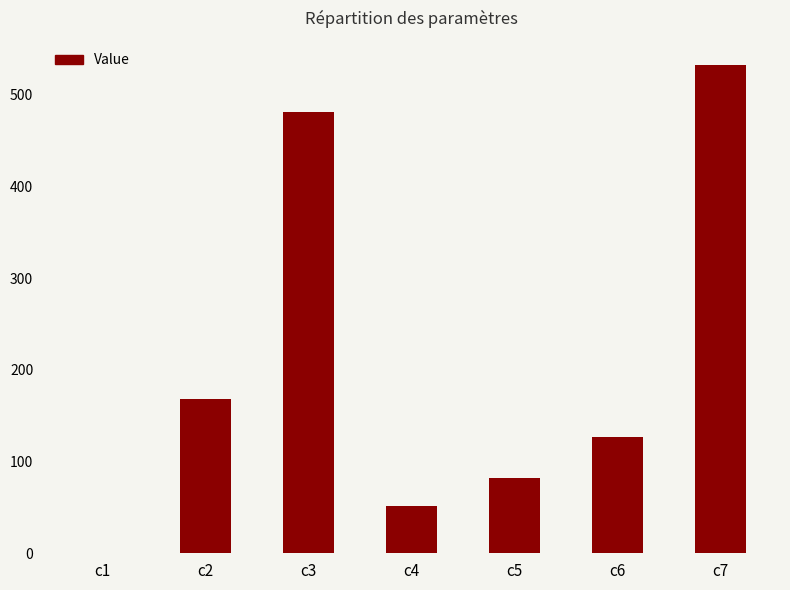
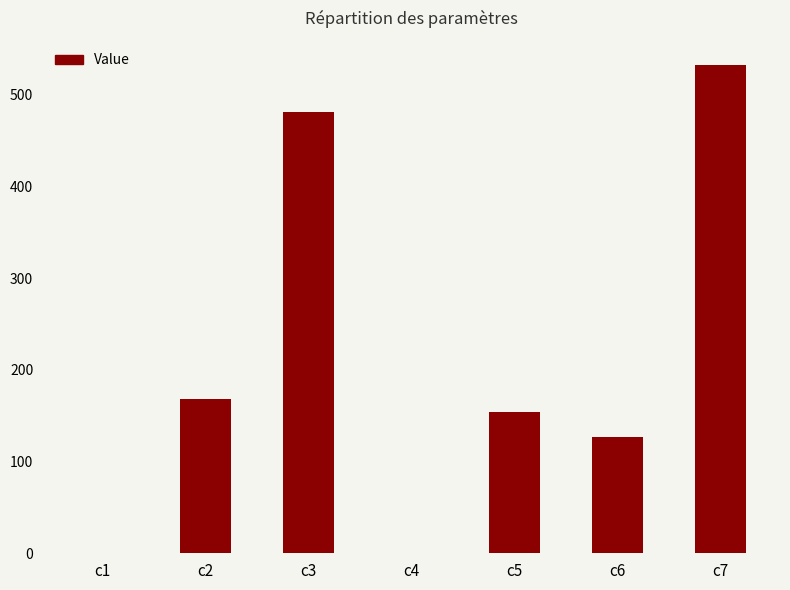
c4: 50 -> 0
c5: 80 -> 150
